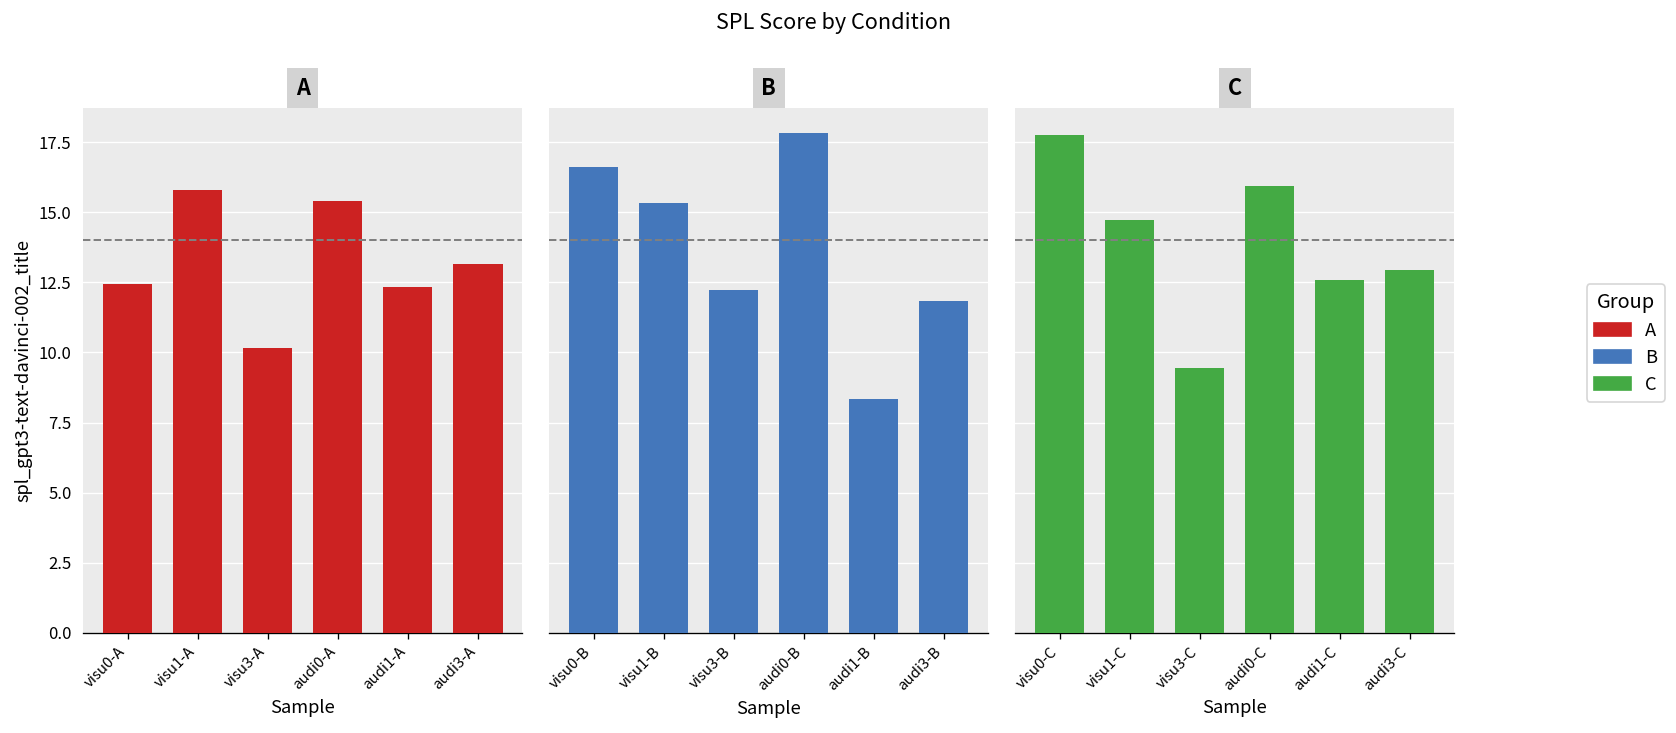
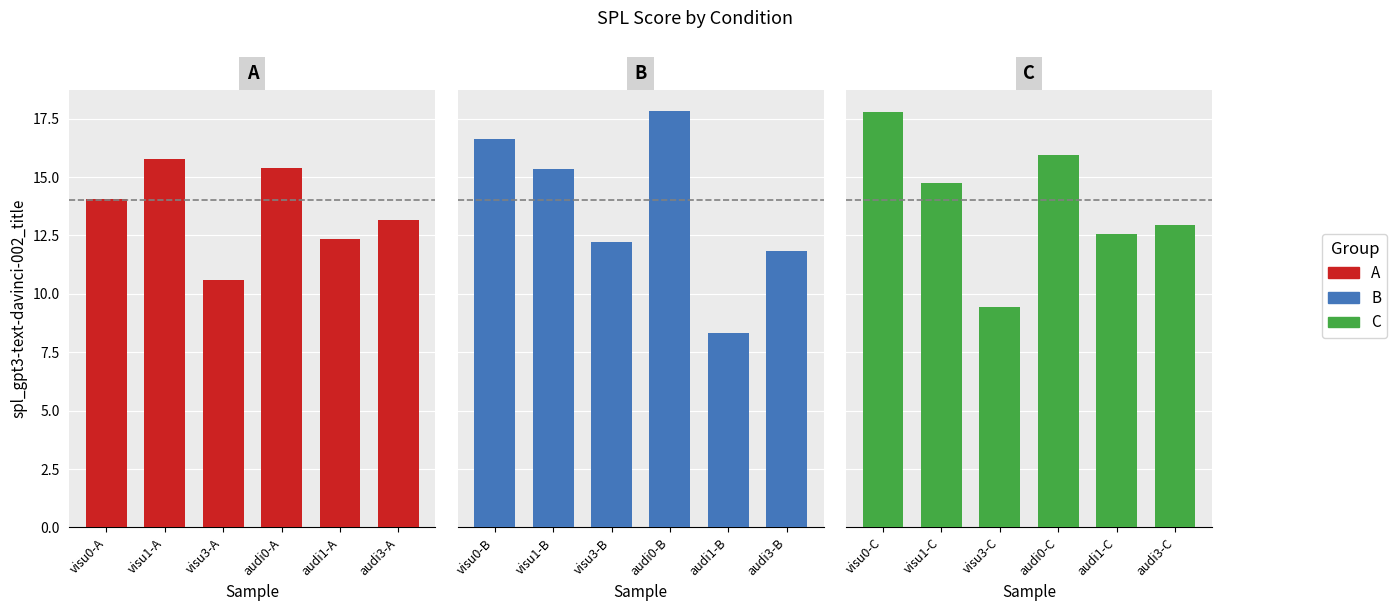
A, visu0-A: 12.4 -> 14.1
A, visu3-A: 10.2 -> 10.6
